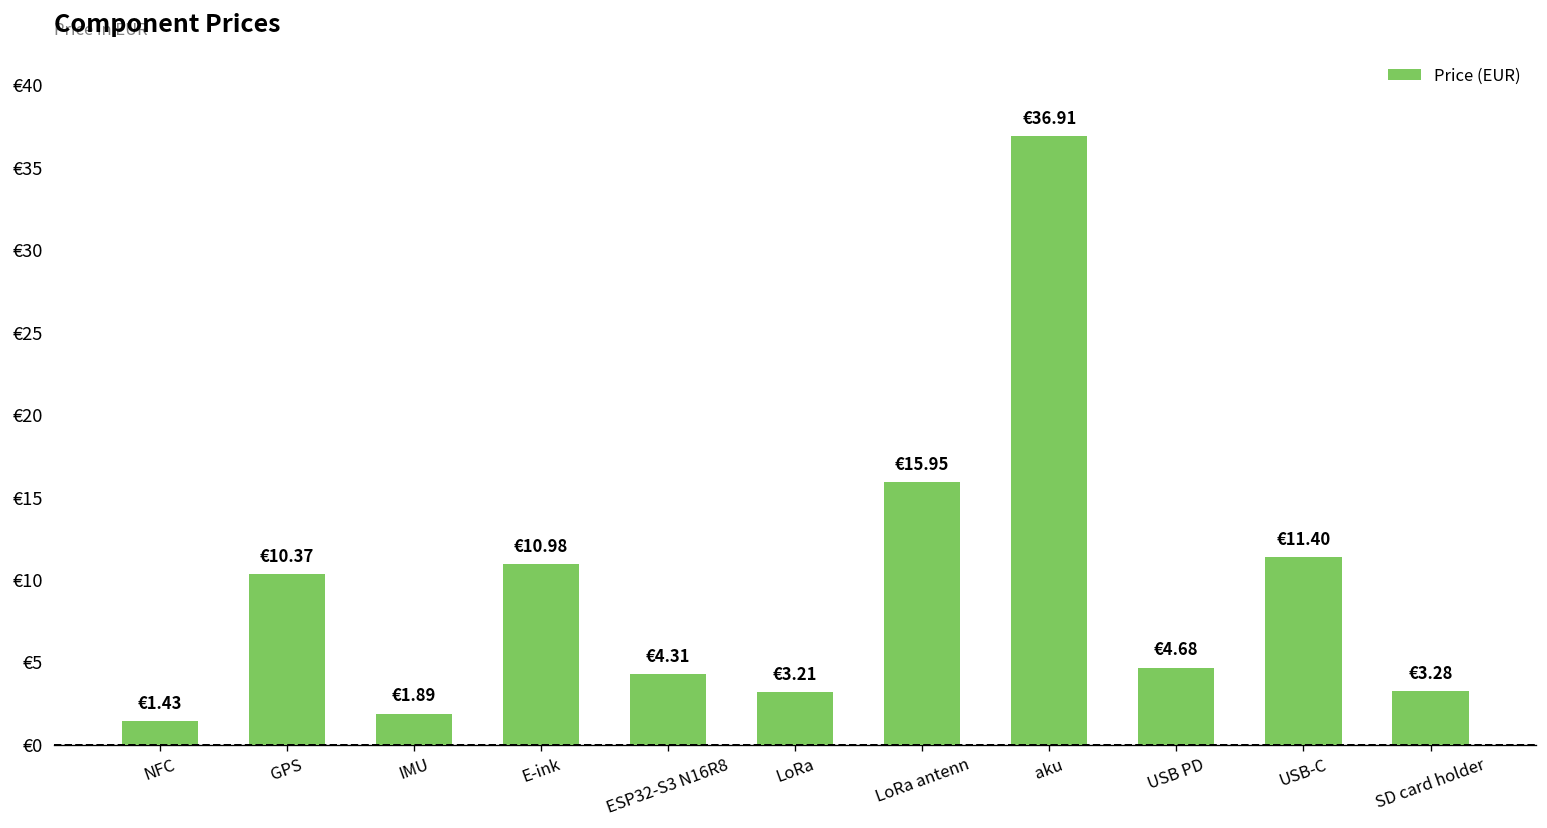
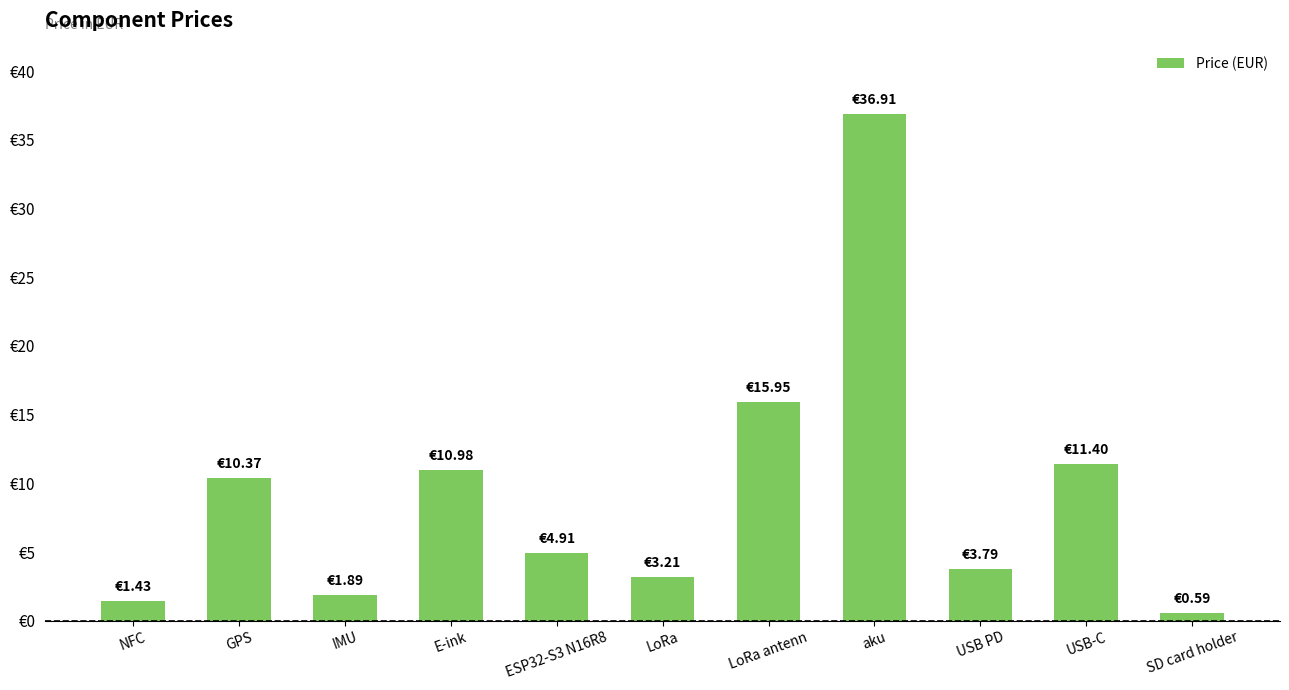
ESP32-S3 N16R8: €4.31 -> €4.91
USB PD: €4.68 -> €3.79
SD card holder: €3.28 -> €0.59
